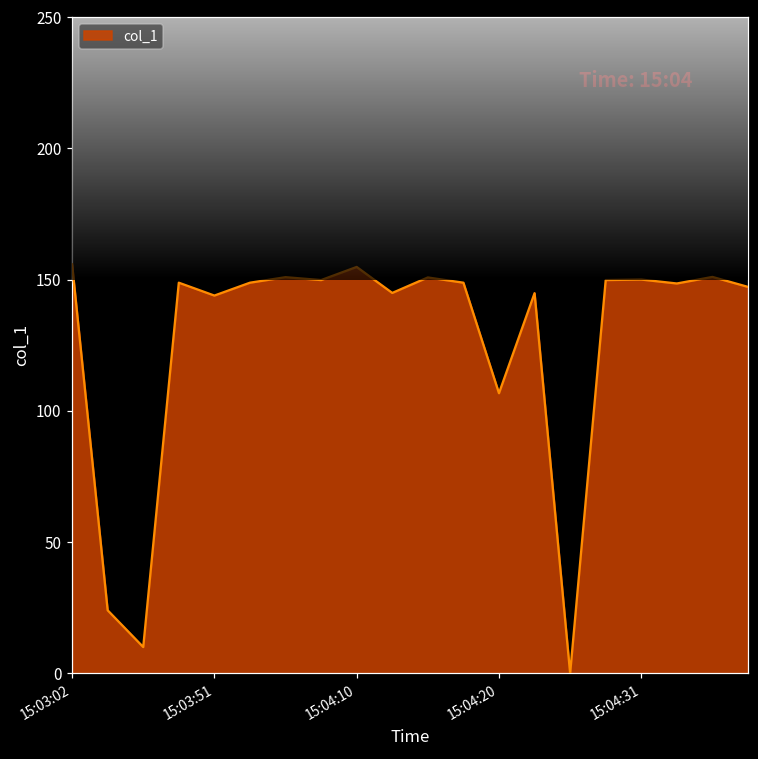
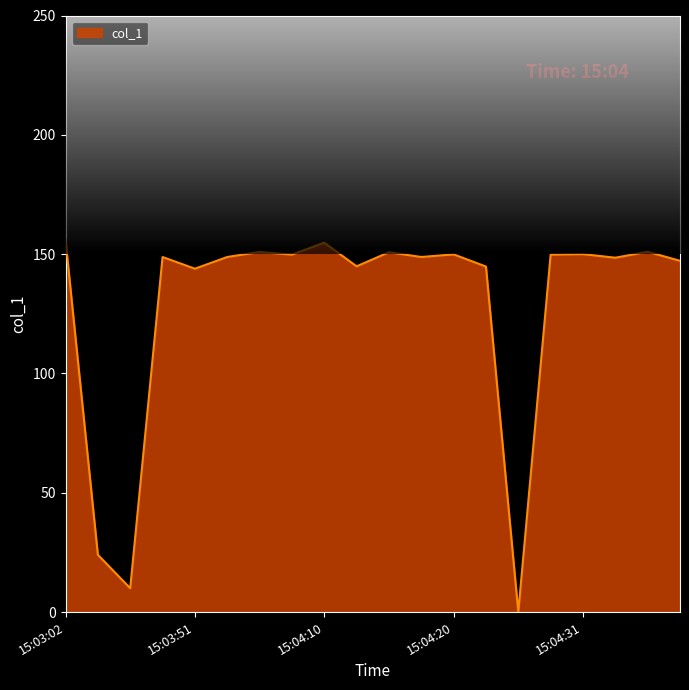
15:04:20: 107 -> 150
